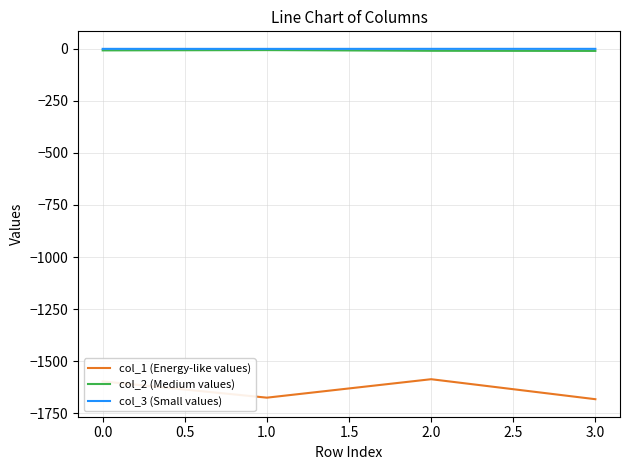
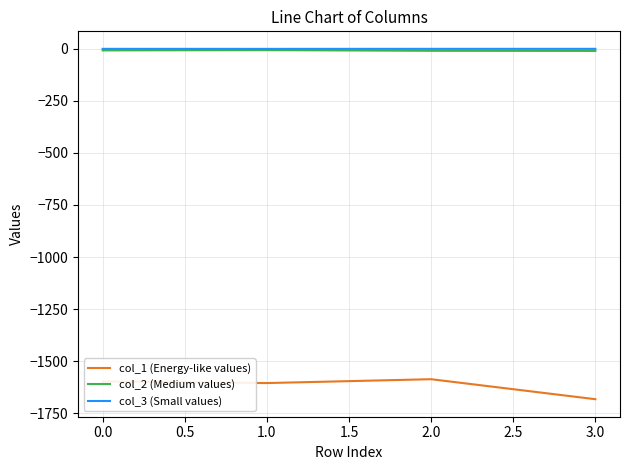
col_1 (Energy-like values), 1.0: -1680 -> -1610
